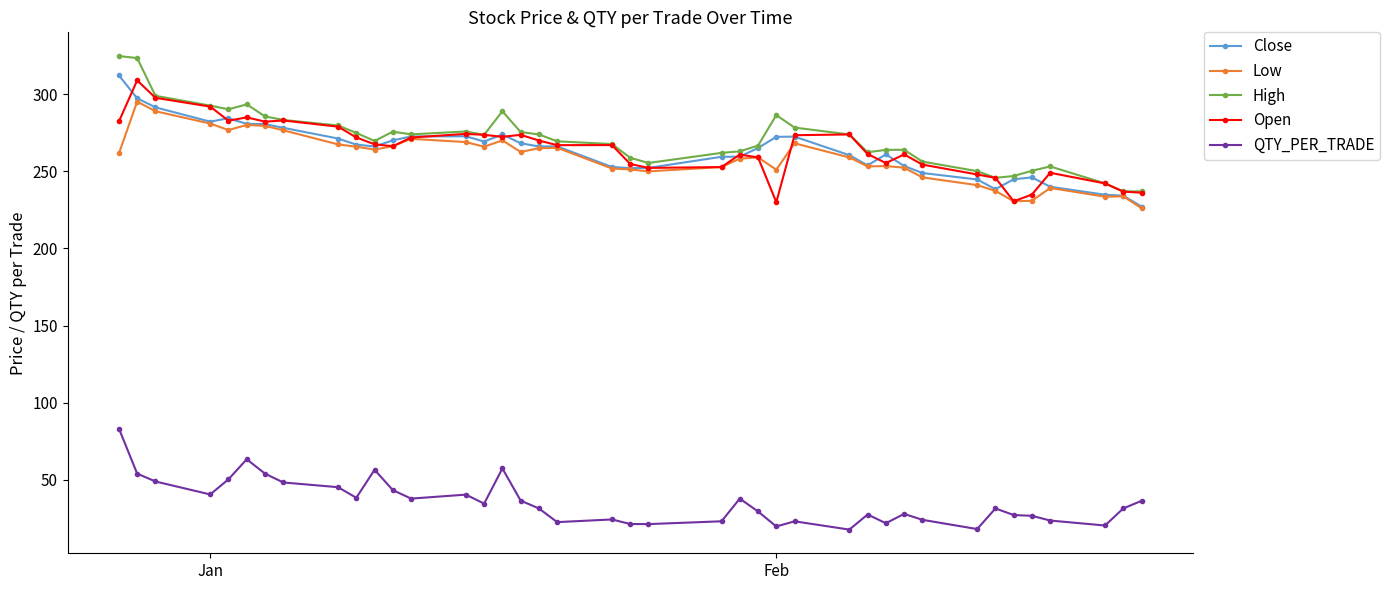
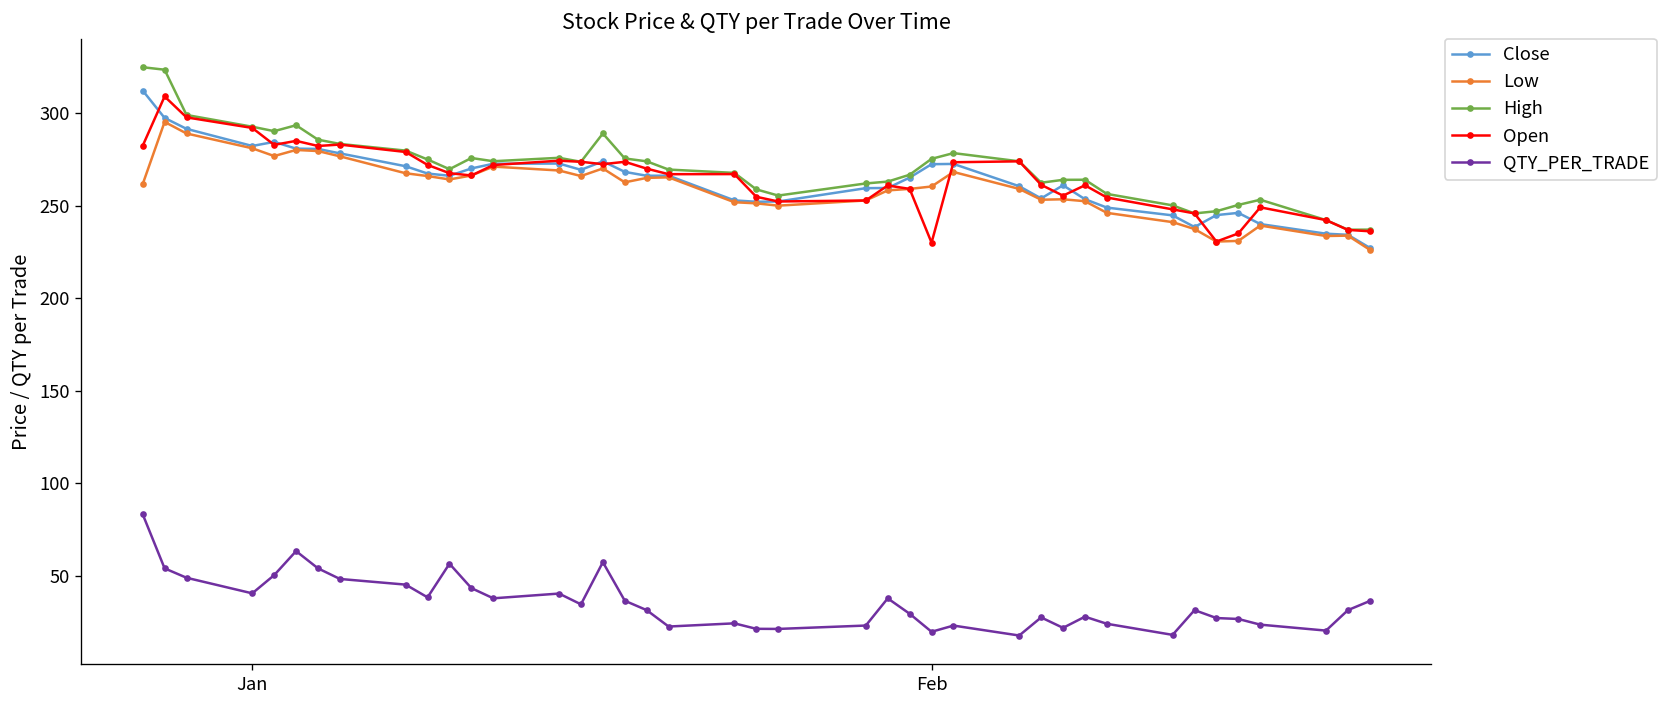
Low, Feb: 251 -> 260
High, Feb: 287 -> 275
